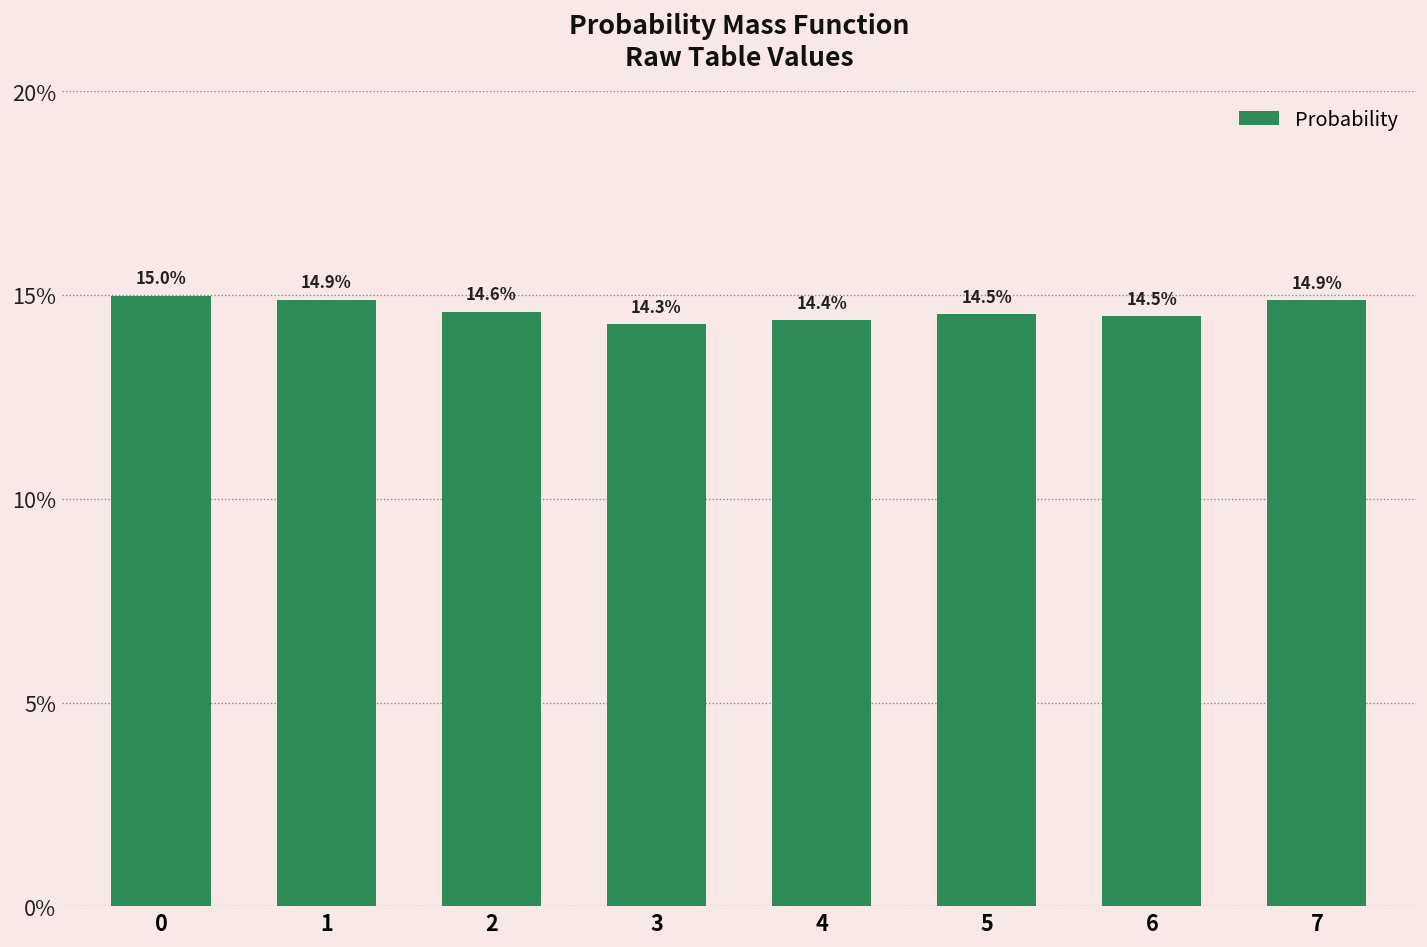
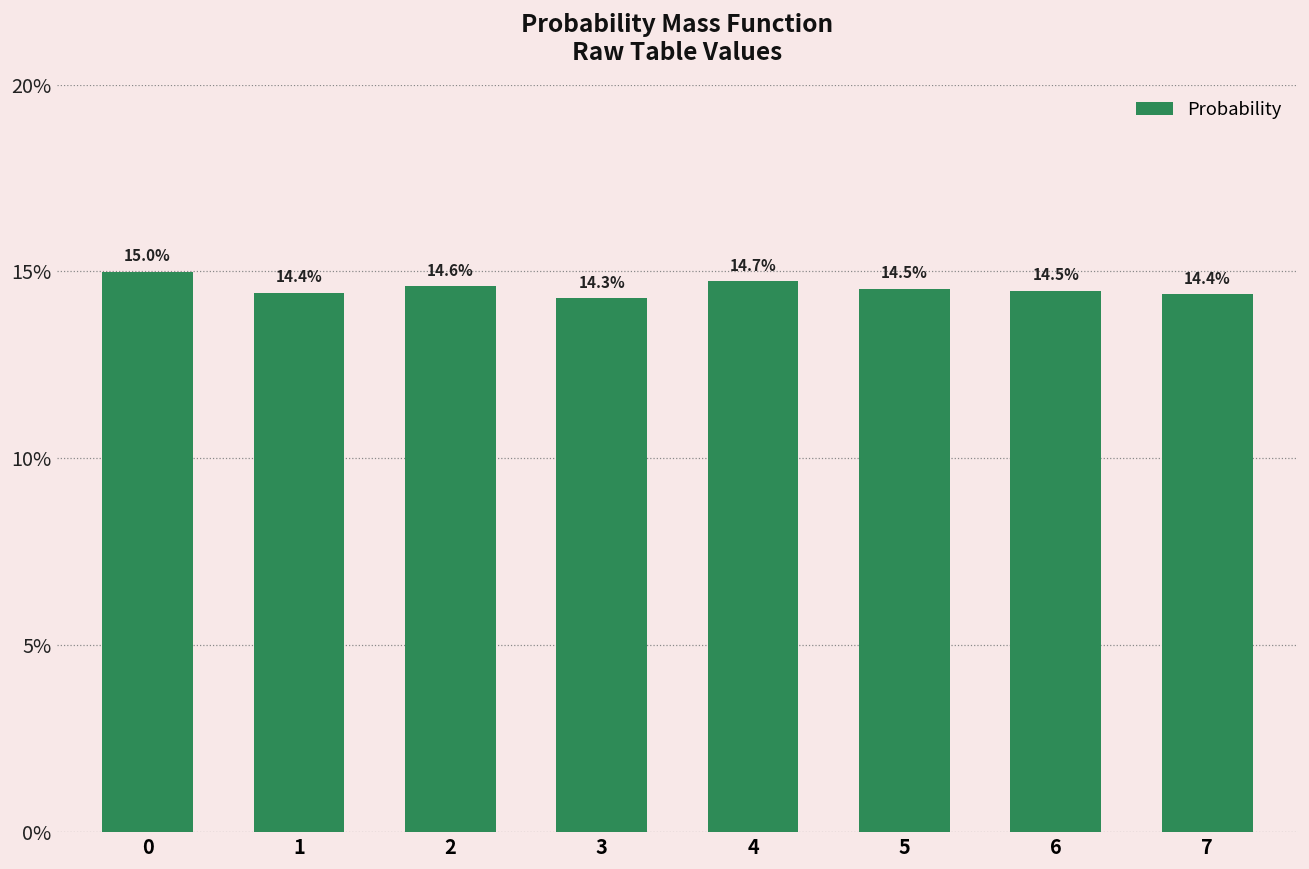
1: 14.9% -> 14.4%
4: 14.4% -> 14.7%
7: 14.9% -> 14.4%
